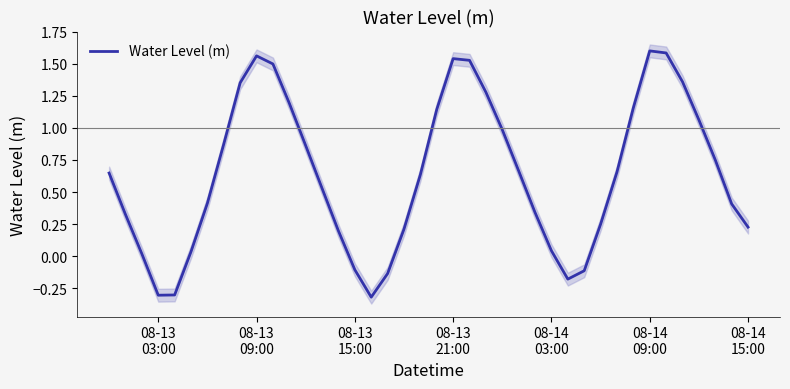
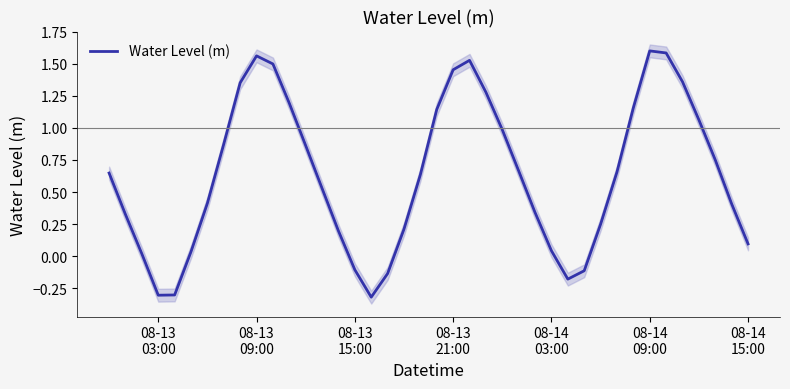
Water Level (m), 08-13 21:00: 1.54 -> 1.45
Water Level (m), 08-14 15:00: 0.23 -> 0.10
